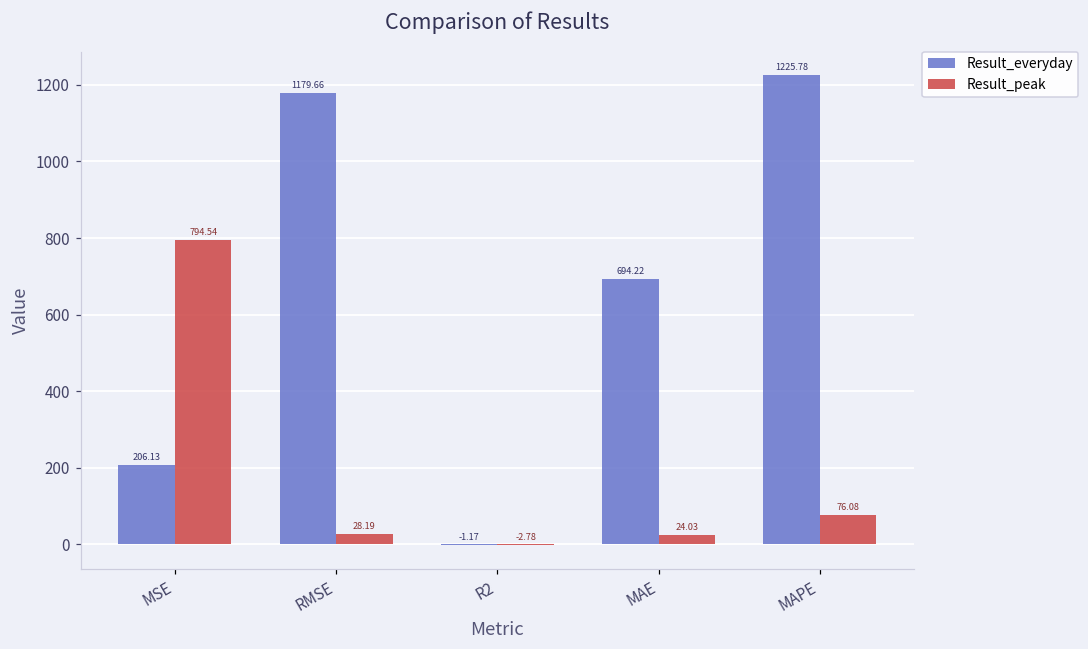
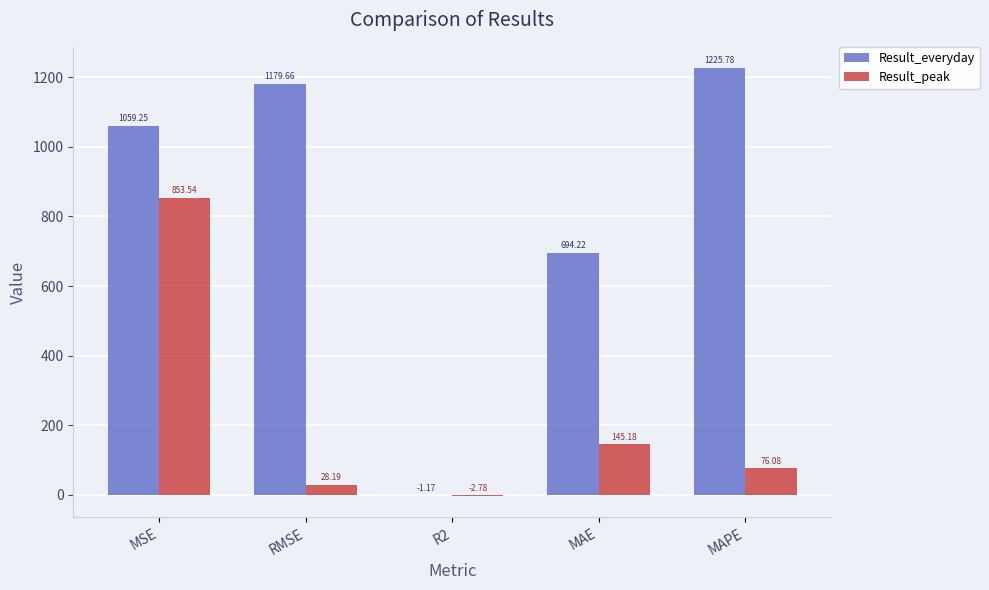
Result_everyday, MSE: 206.13 -> 1059.25
Result_peak, MSE: 794.54 -> 853.54
Result_peak, MAE: 24.03 -> 145.18
